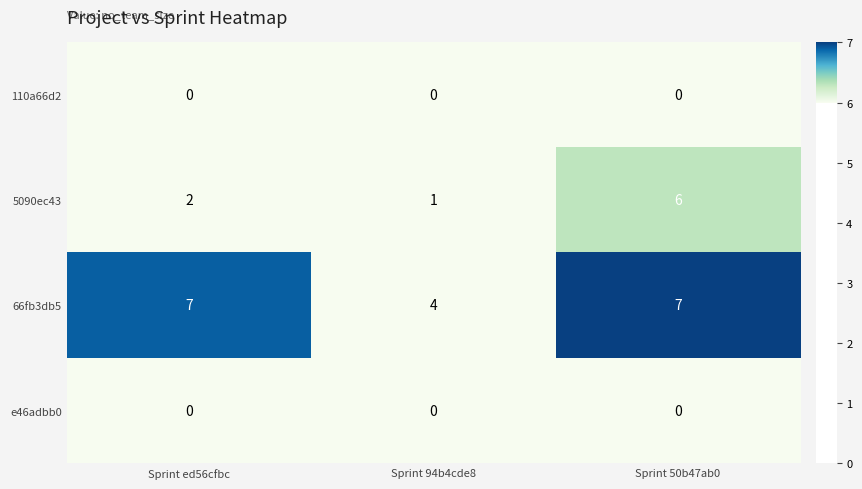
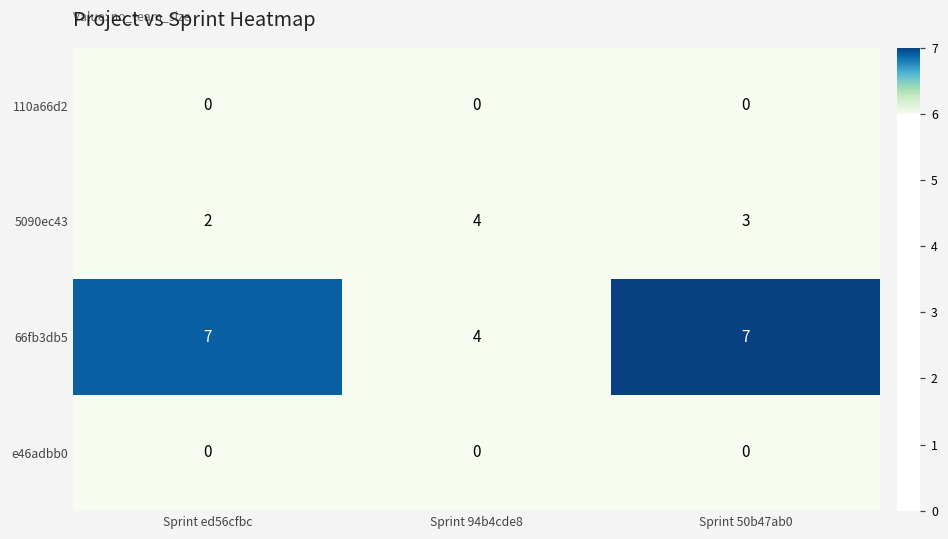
5090ec43, Sprint 94b4cde8: 1 -> 4
5090ec43, Sprint 50b47ab0: 6 -> 3
